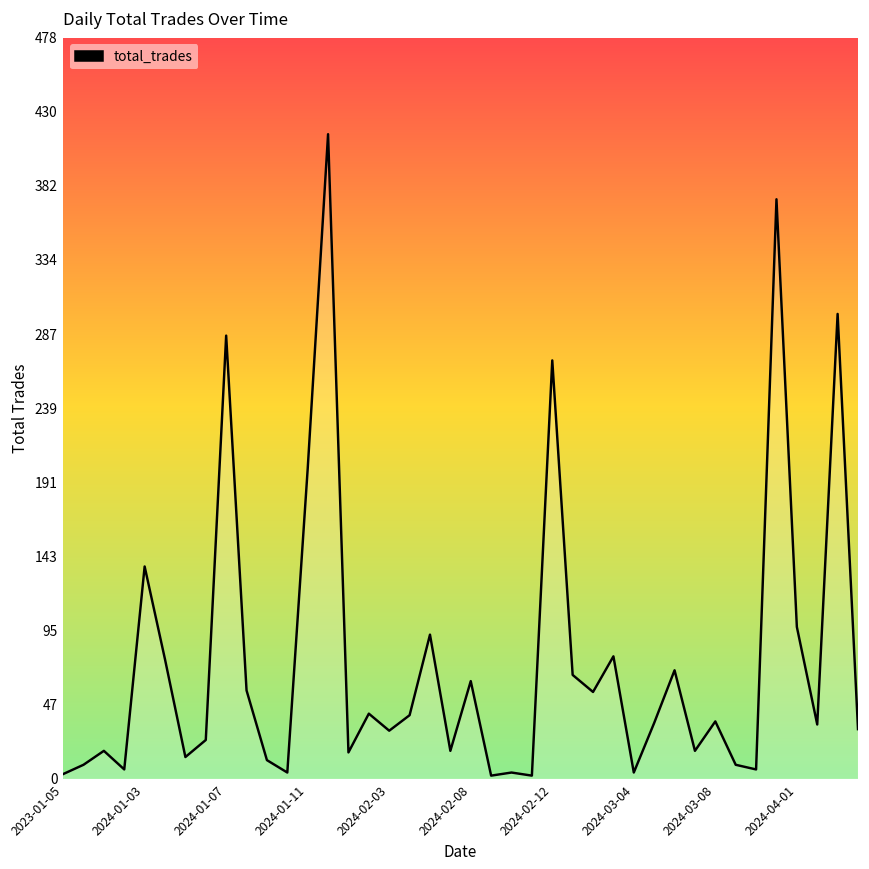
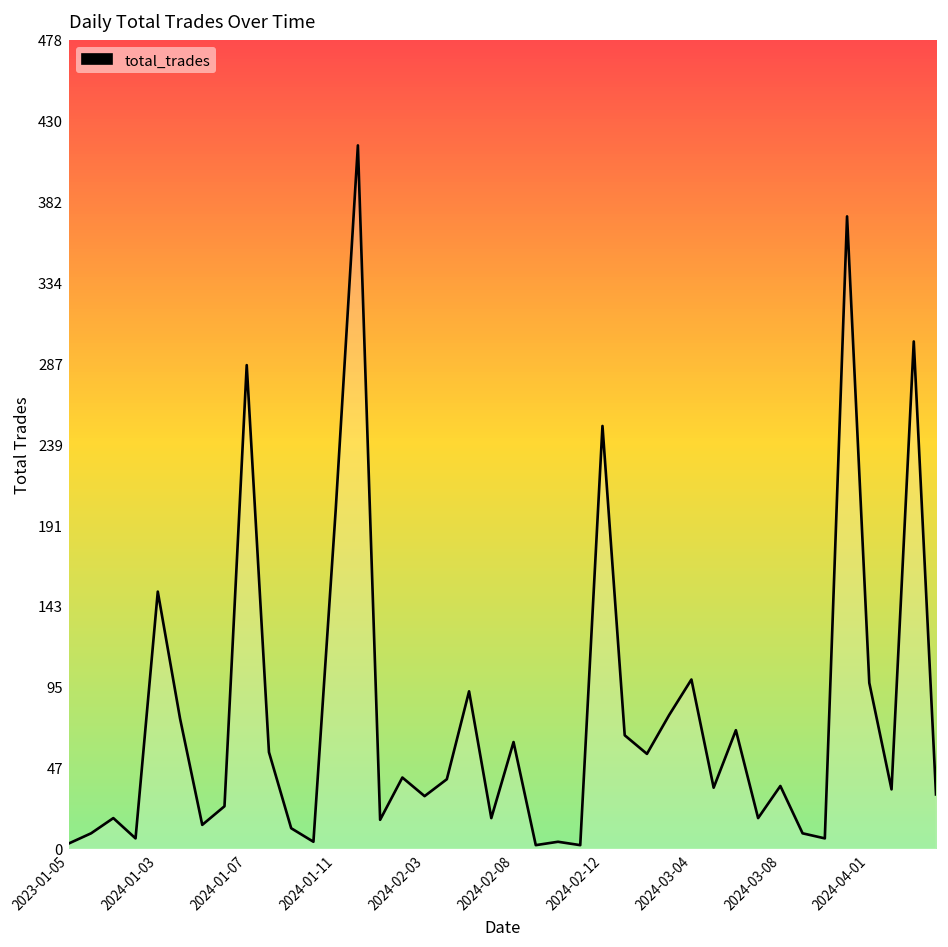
2024-01-03: 137 -> 152
2024-02-12: 270 -> 250
2024-03-04: 4 -> 100
